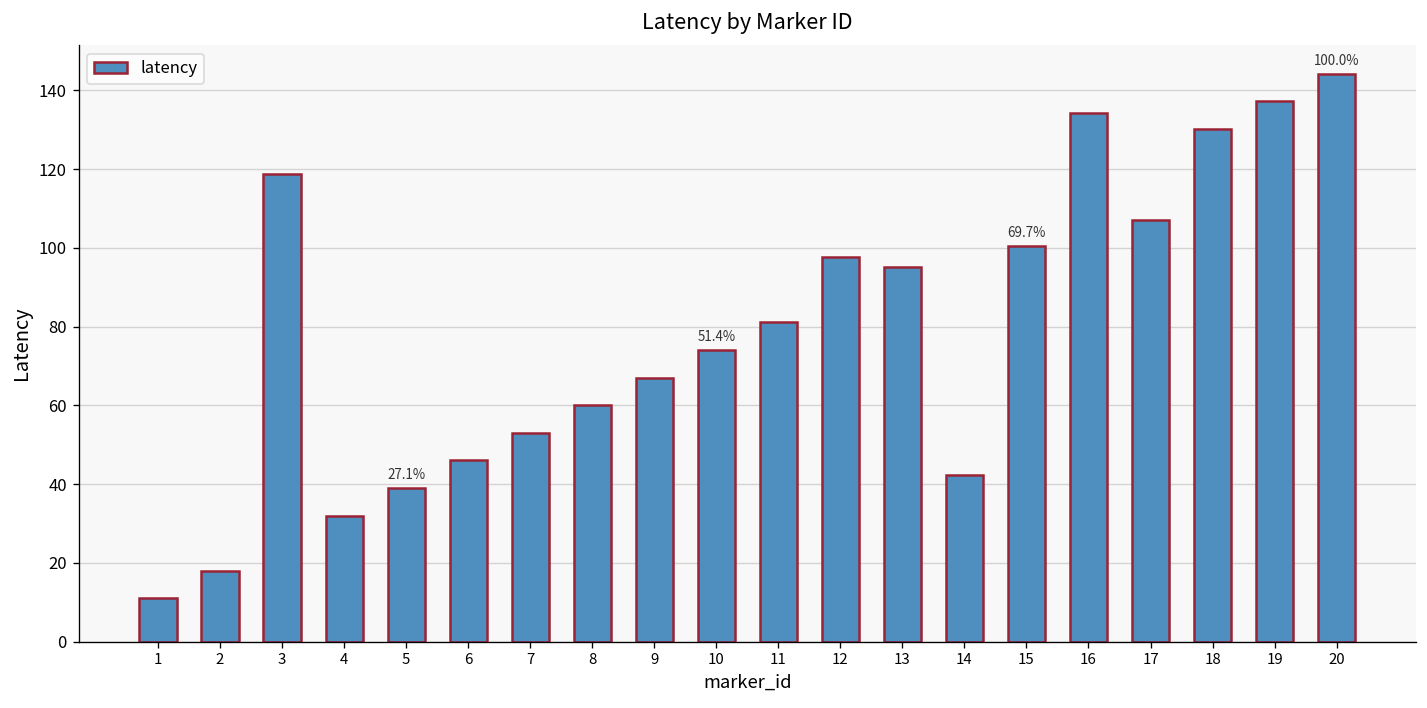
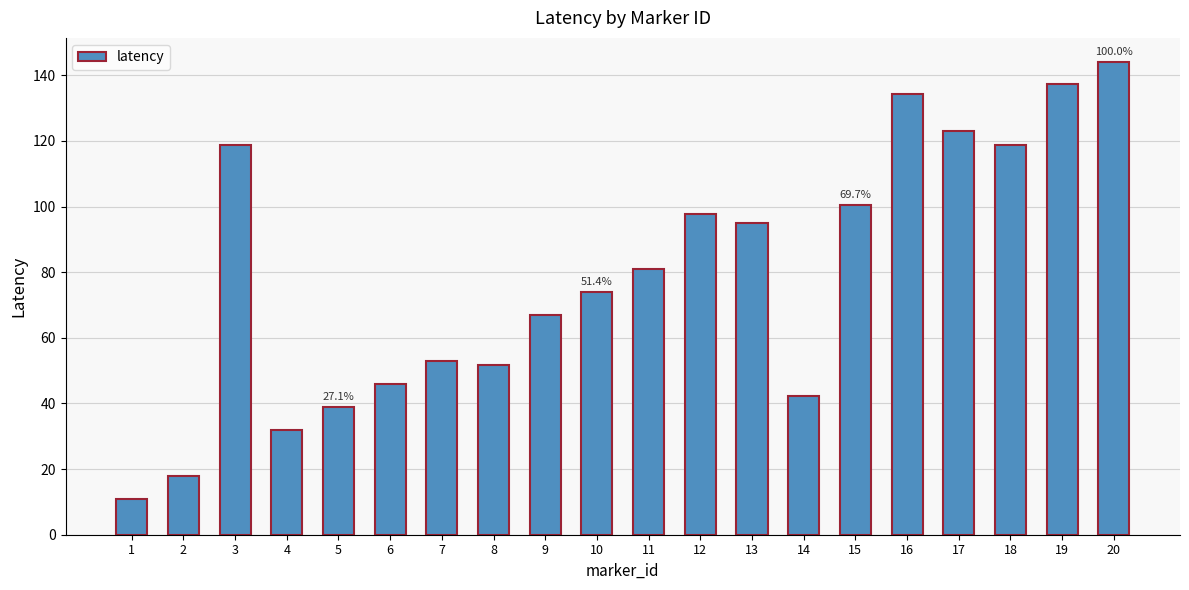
8: 60 -> 52
17: 107 -> 123
18: 130 -> 119
